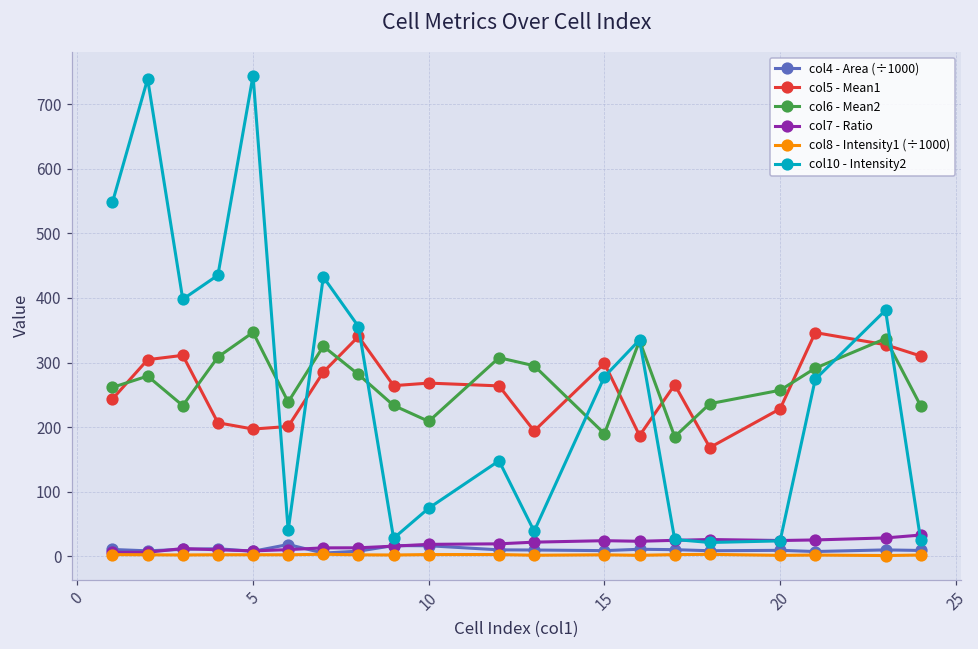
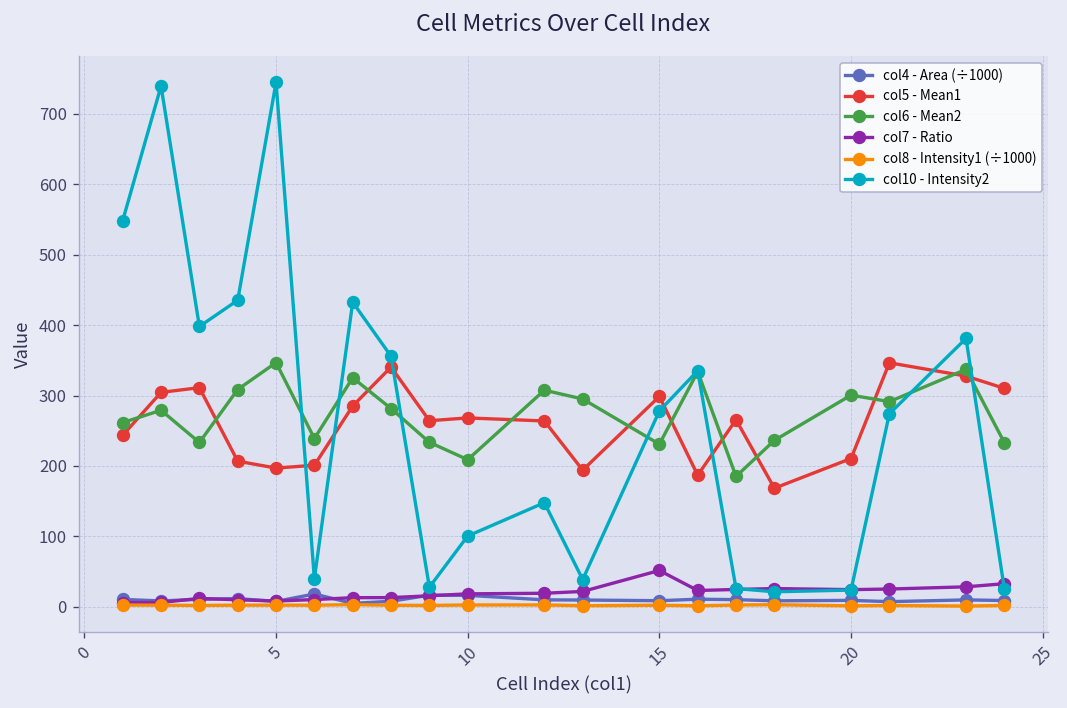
col10 - Intensity2, 10: 70 -> 100
col6 - Mean2, 15: 190 -> 230
col7 - Ratio, 15: 20 -> 50
col5 - Mean1, 20: 230 -> 210
col6 - Mean2, 20: 260 -> 300
